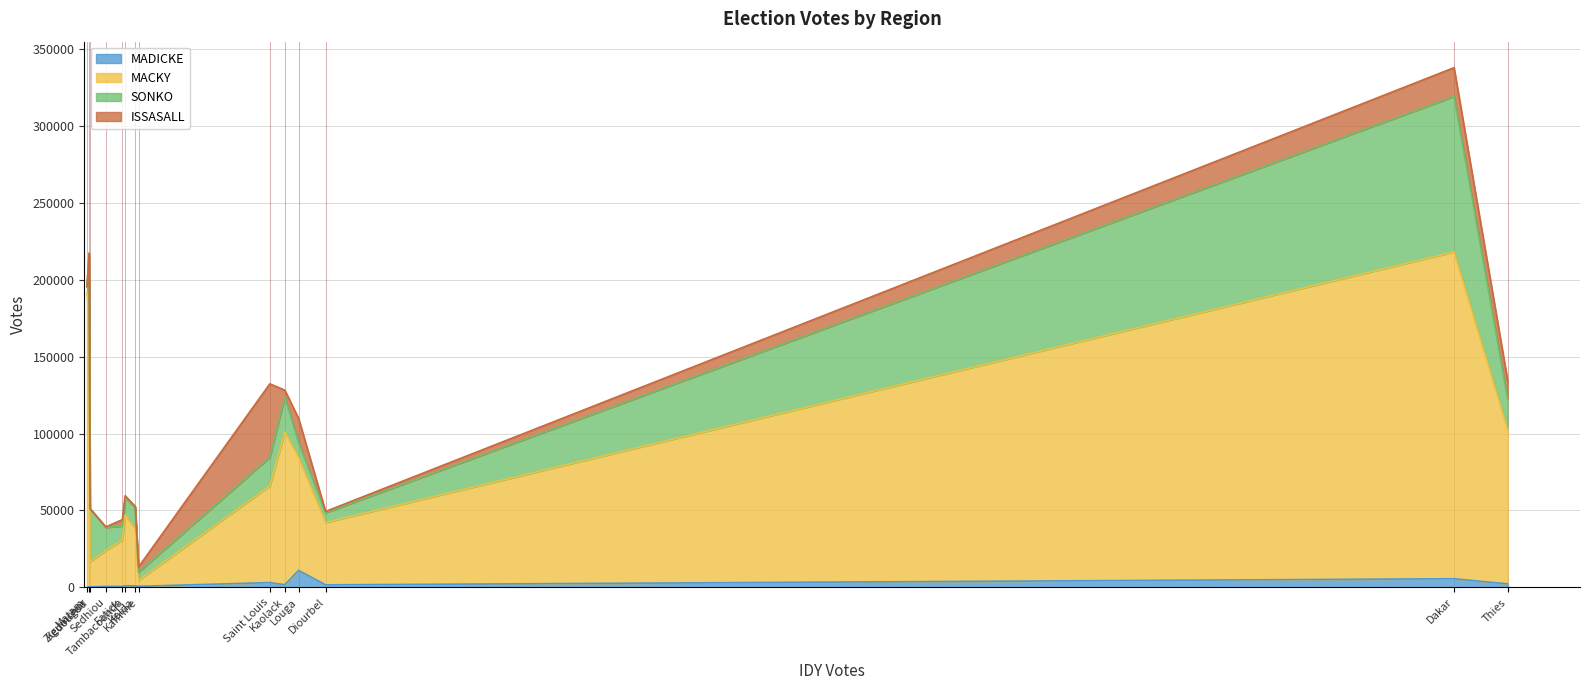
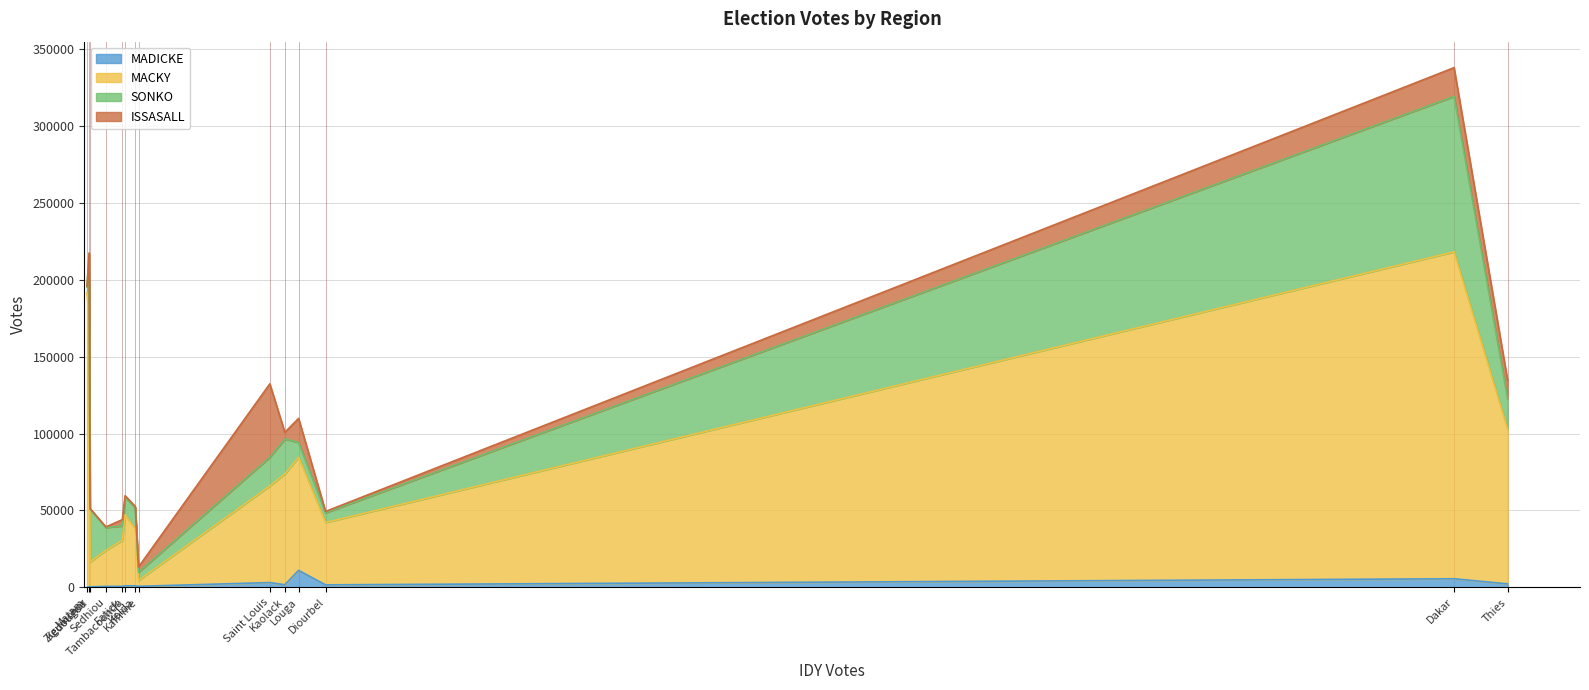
MACKY, Kaolack: 99000 -> 72000
